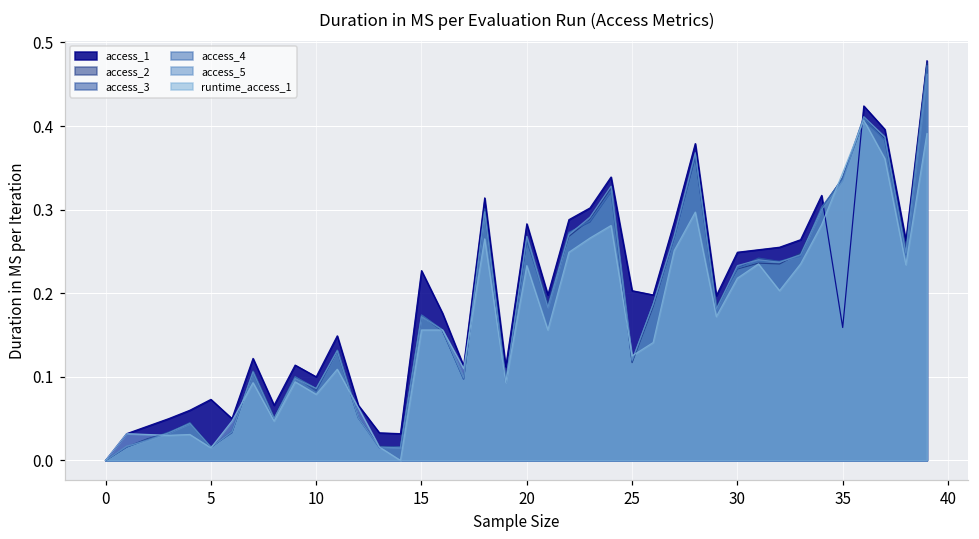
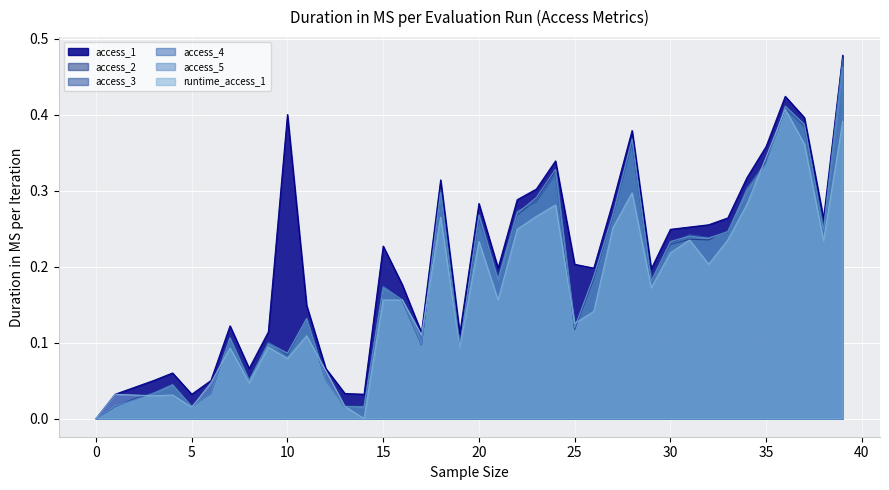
access_1, 5: 0.07 -> 0.03
access_1, 10: 0.1 -> 0.4
access_1, 35: 0.16 -> 0.36
